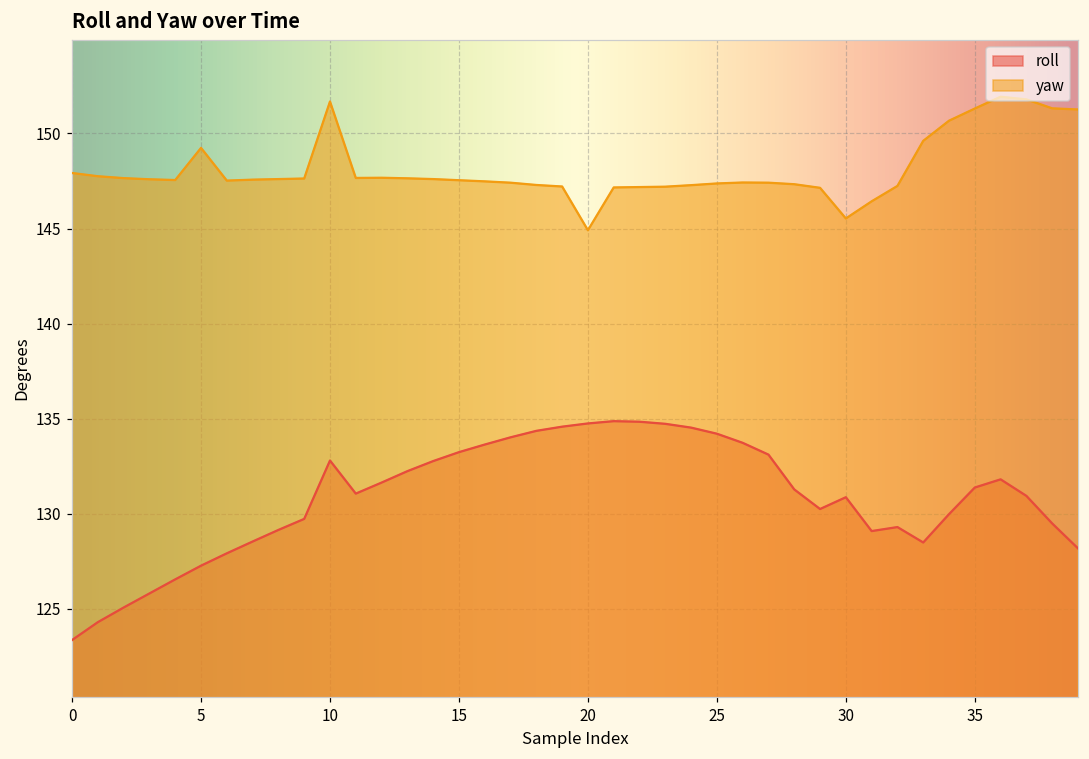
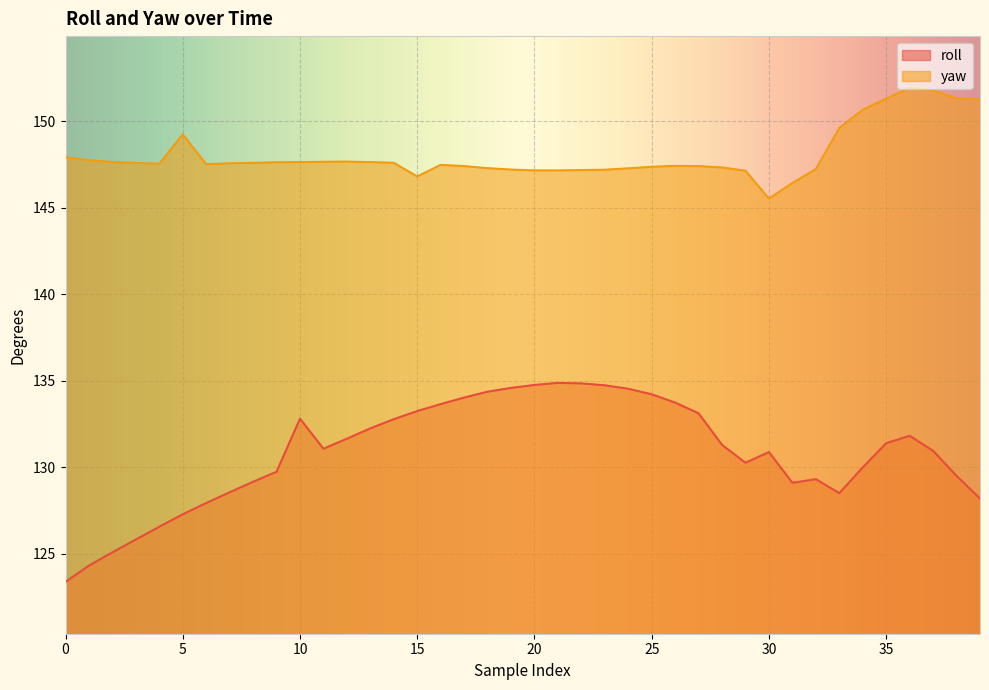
yaw, 10: 151.7 -> 147.6
yaw, 15: 147.5 -> 146.8
yaw, 20: 144.9 -> 147.2
